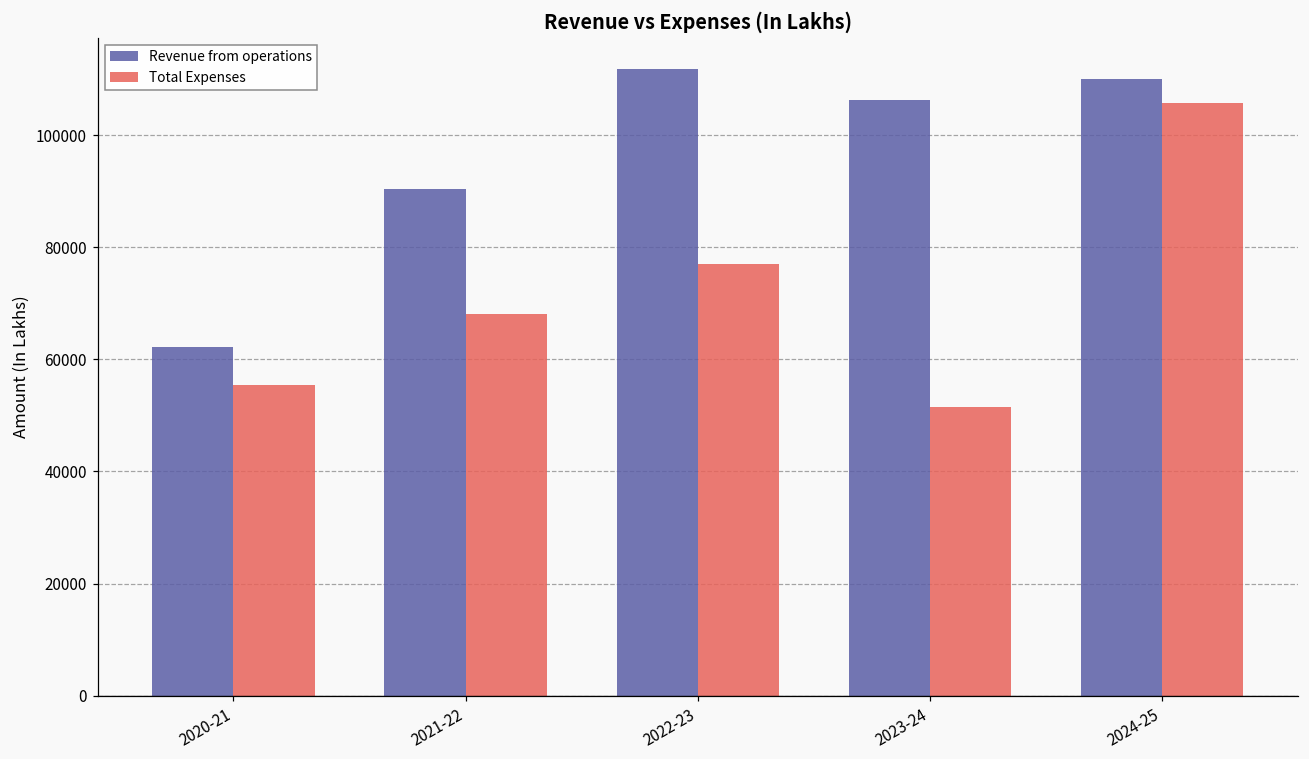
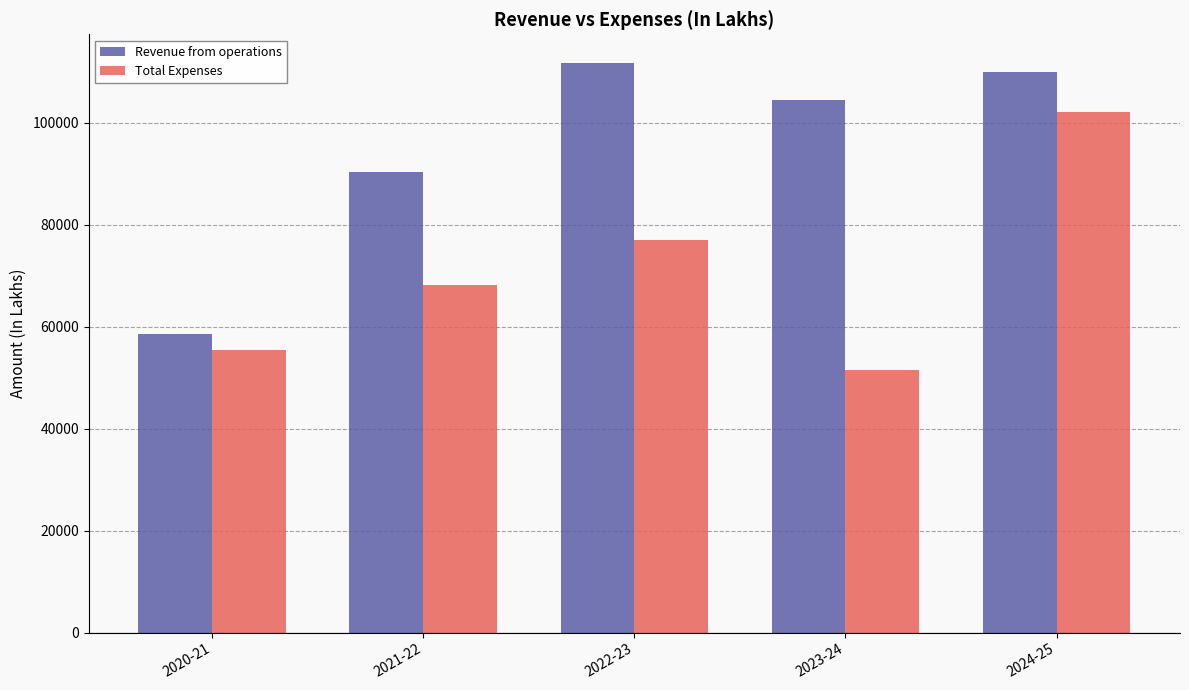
Revenue from operations, 2020-21: 62000 -> 59000
Revenue from operations, 2023-24: 106000 -> 104000
Total Expenses, 2024-25: 106000 -> 102000
